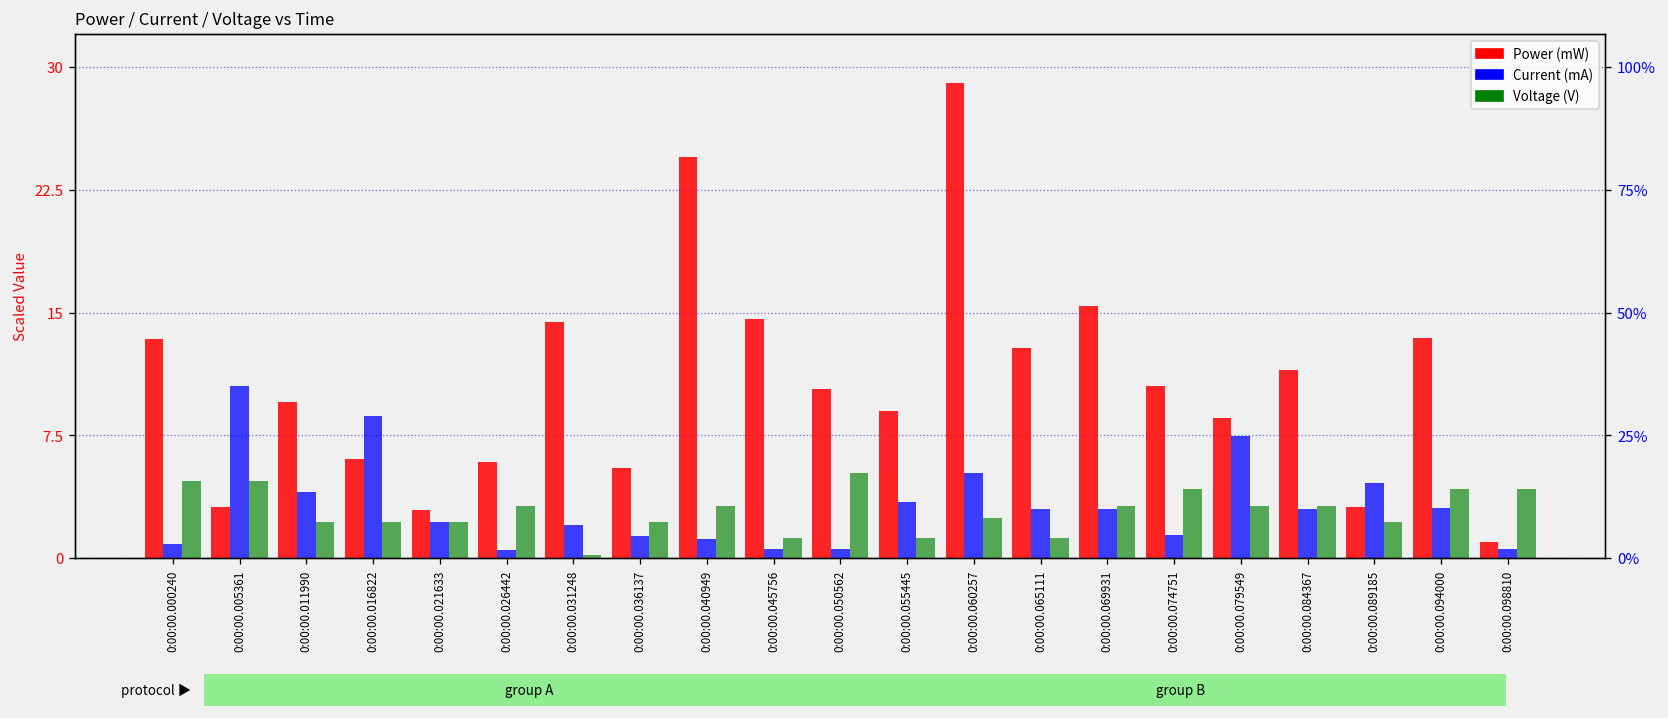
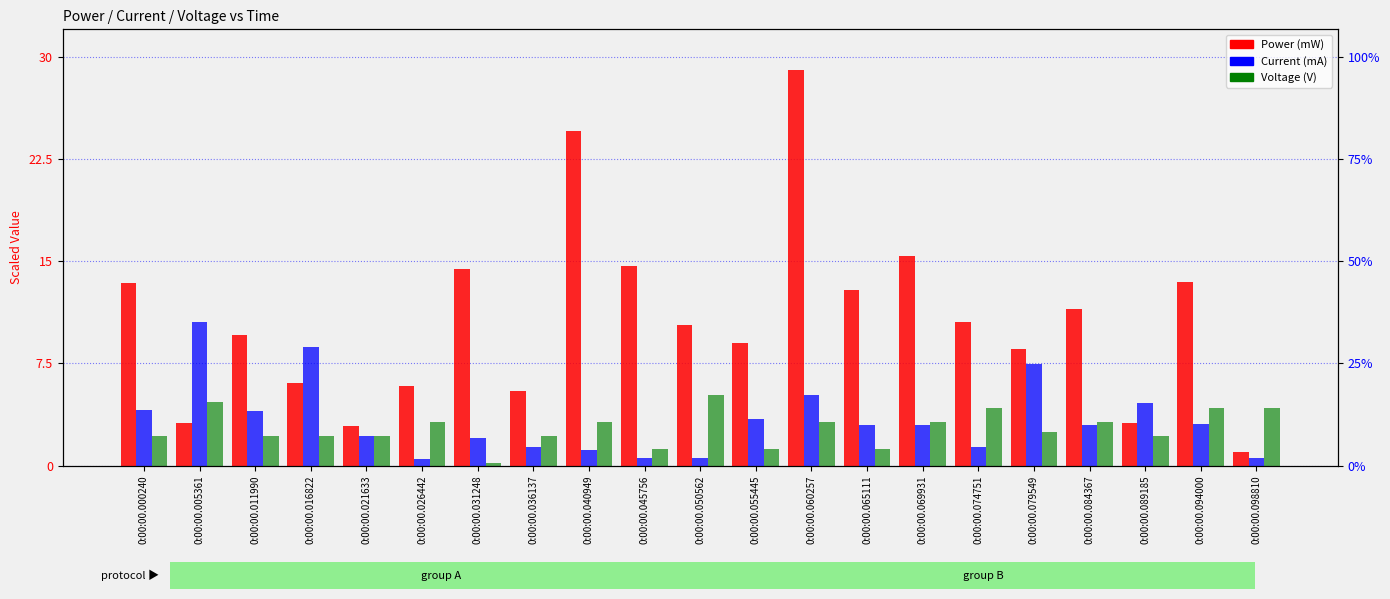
Current (mA), 0:00:00.000240: 0.8 -> 4.1
Voltage (V), 0:00:00.000240: 4.7 -> 2.2
Voltage (V), 0:00:00.060257: 2.5 -> 3.2
Voltage (V), 0:00:00.079549: 3.2 -> 2.5
